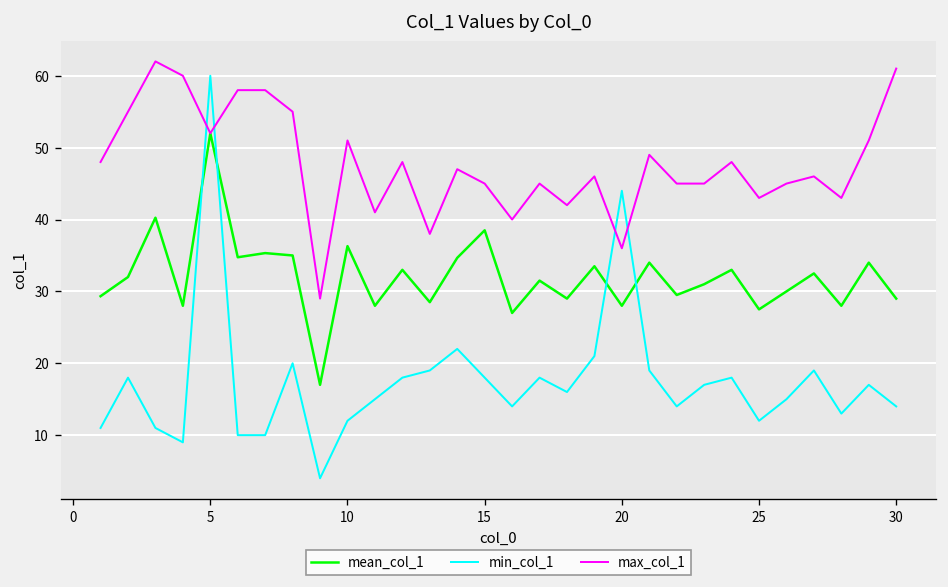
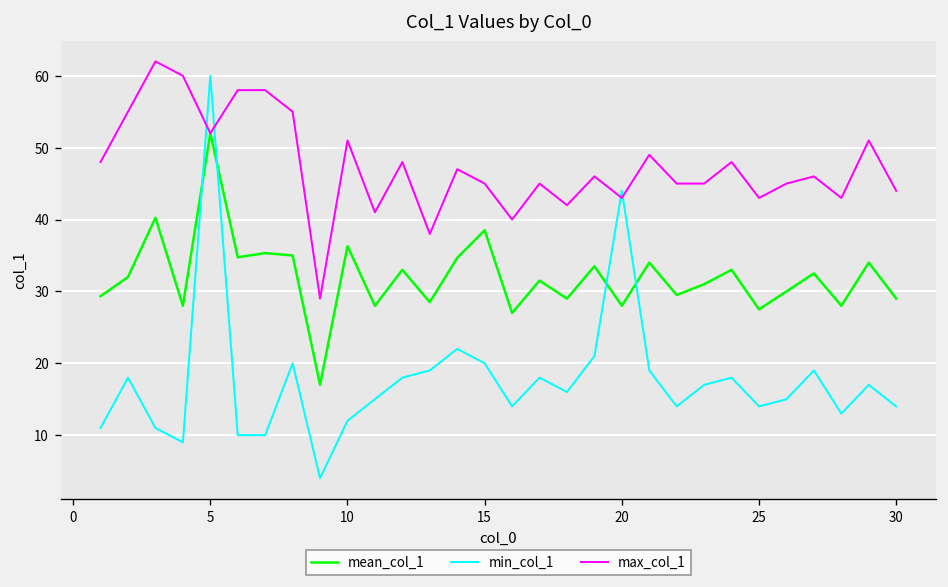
min_col_1, 15: 18 -> 20
max_col_1, 20: 36 -> 43
min_col_1, 25: 12 -> 14
max_col_1, 30: 61 -> 44
